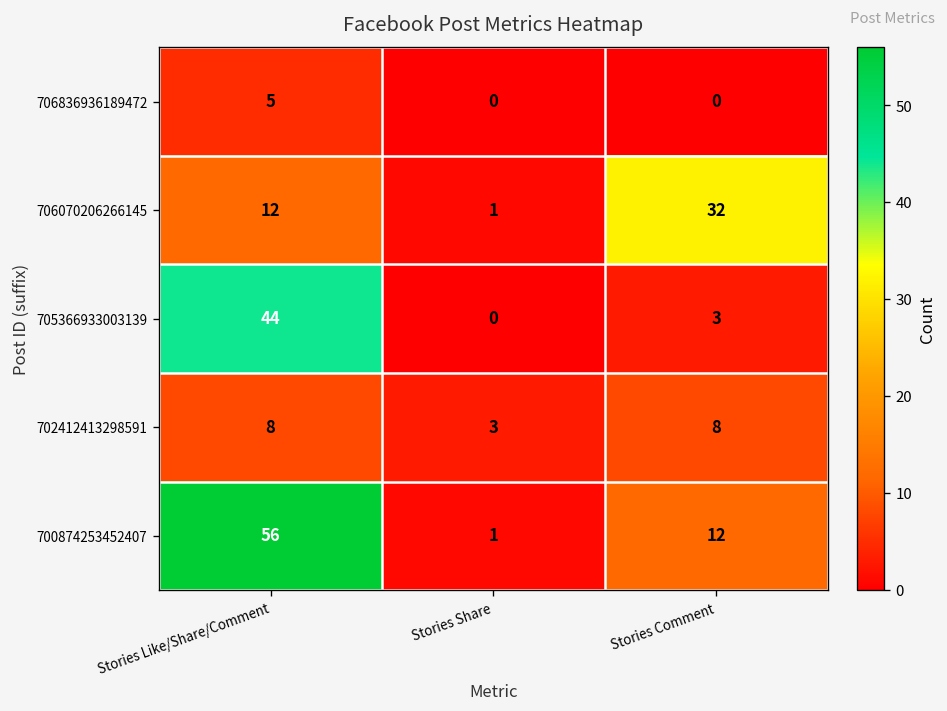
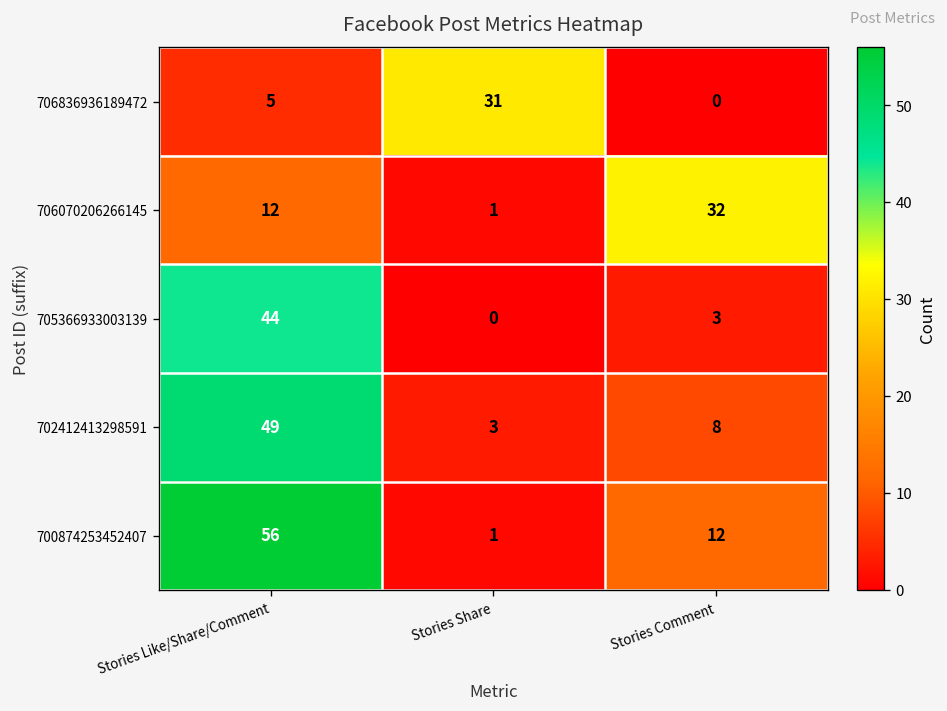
706836936189472, Stories Share: 0 -> 31
702412413298591, Stories Like/Share/Comment: 8 -> 49
